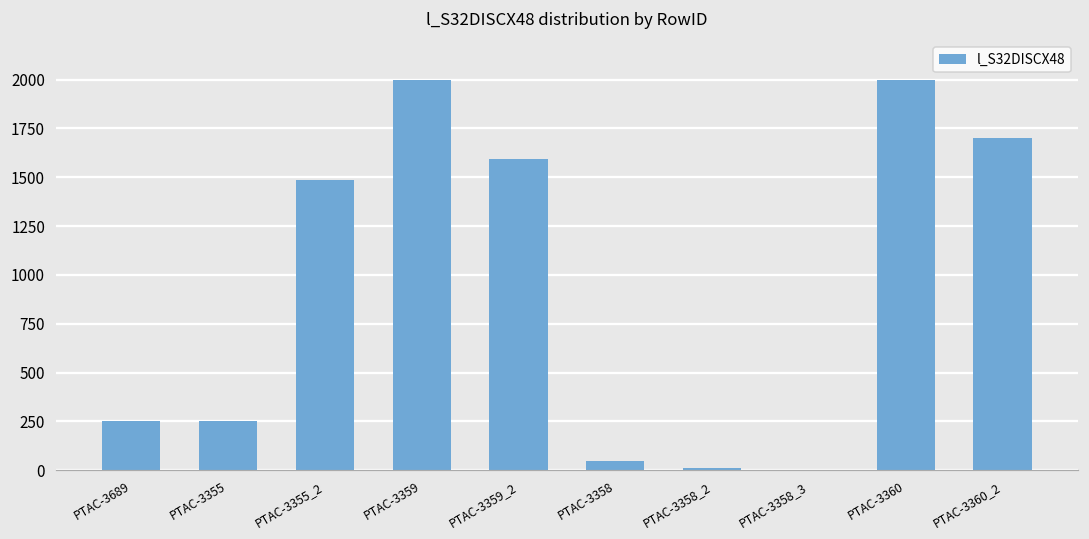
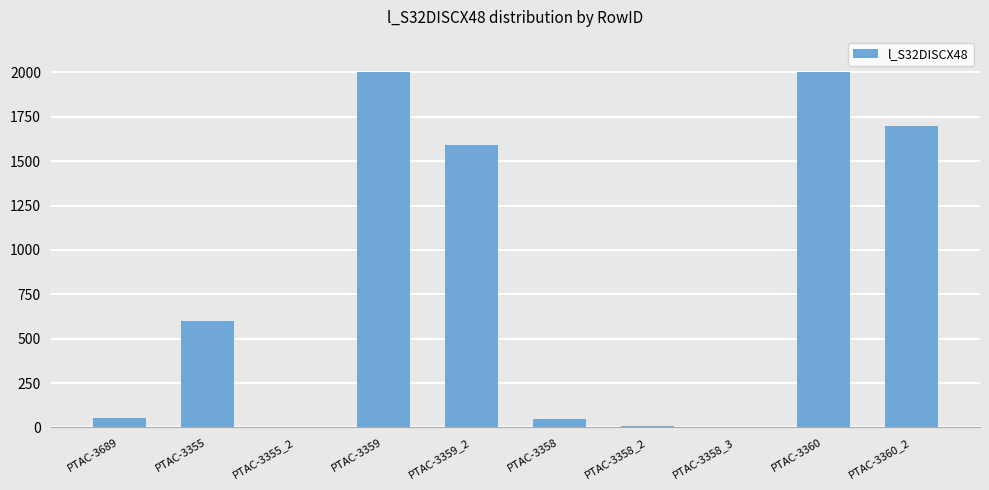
PTAC-3689: 250 -> 60
PTAC-3355: 250 -> 600
PTAC-3355_2: 1490 -> 0
